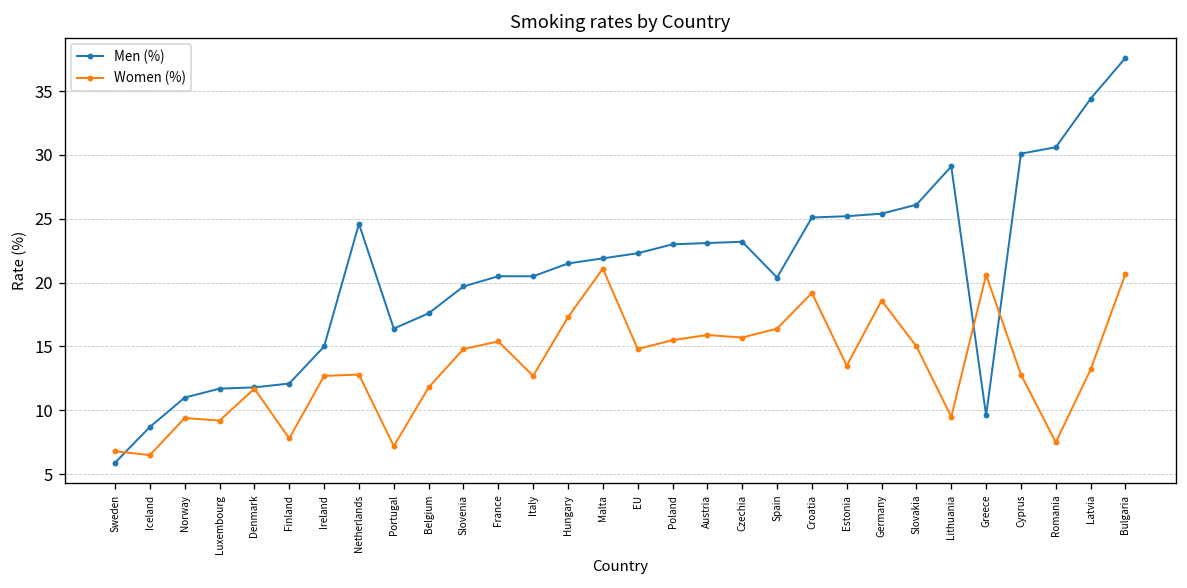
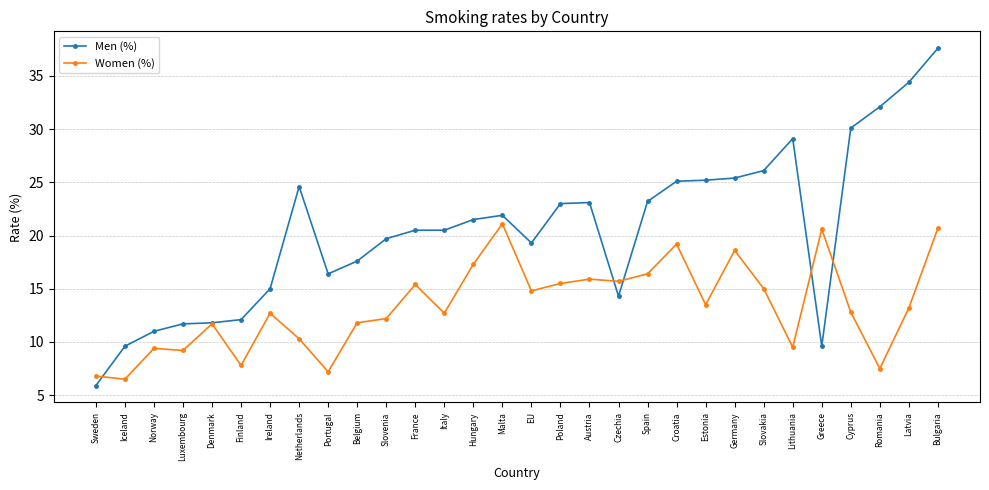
Men (%), Iceland: 8.7 -> 9.6
Women (%), Netherlands: 12.8 -> 10.3
Women (%), Slovenia: 14.8 -> 12.2
Men (%), EU: 22.3 -> 19.3
Men (%), Czechia: 23.2 -> 14.3
Men (%), Spain: 20.4 -> 23.2
Men (%), Romania: 30.6 -> 32.1
